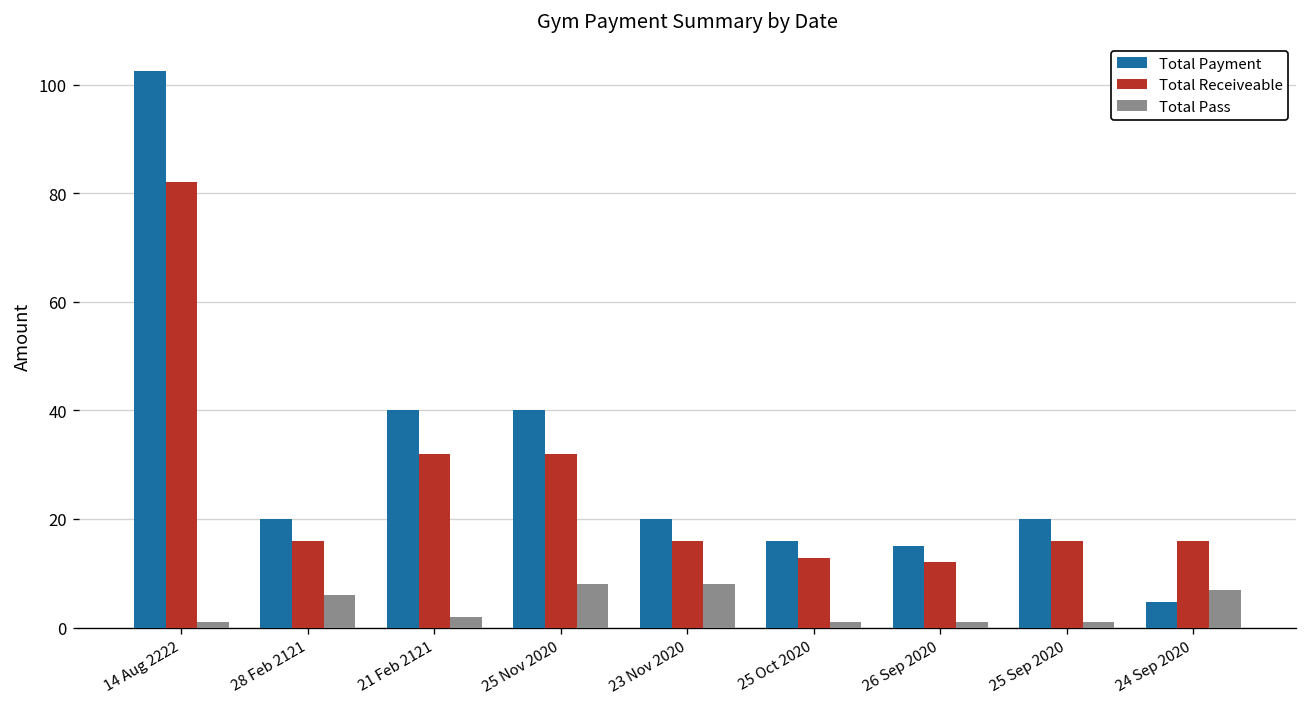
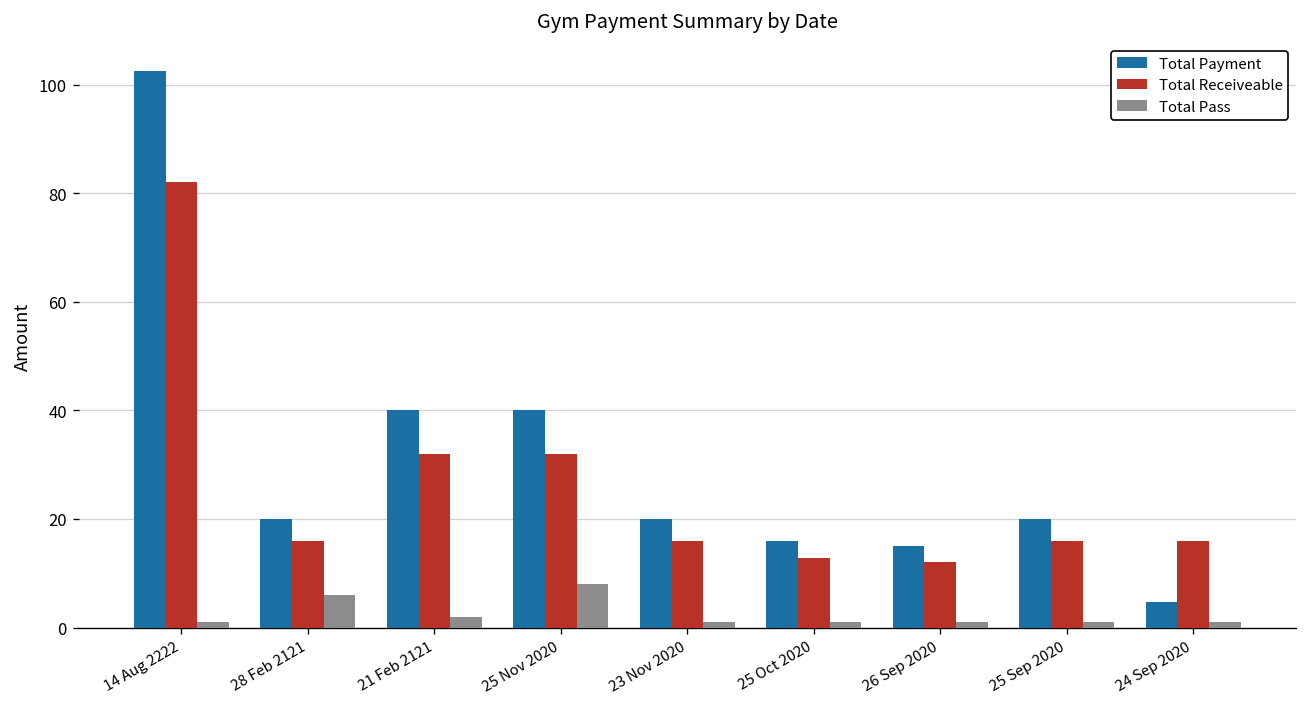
Total Pass, 23 Nov 2020: 8 -> 1
Total Pass, 24 Sep 2020: 7 -> 1
